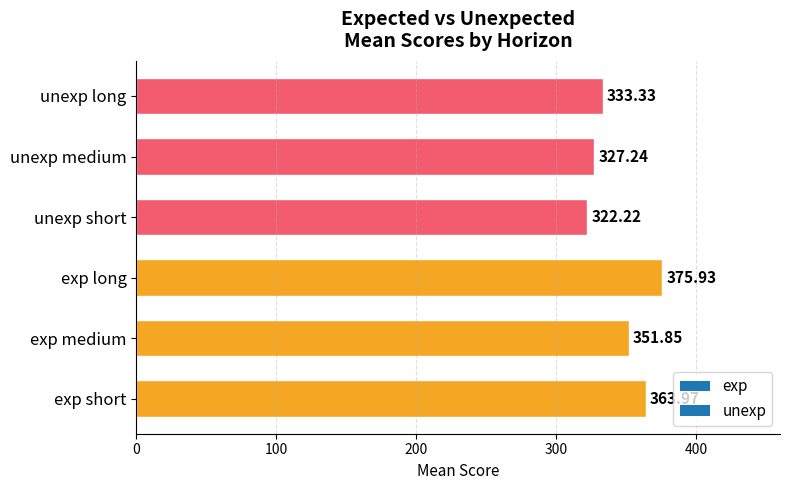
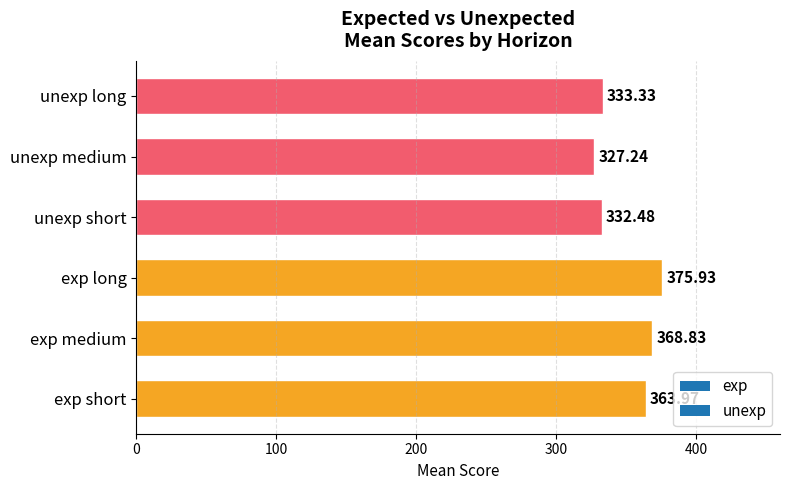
unexp short: 322.22 -> 332.48
exp medium: 351.85 -> 368.83
